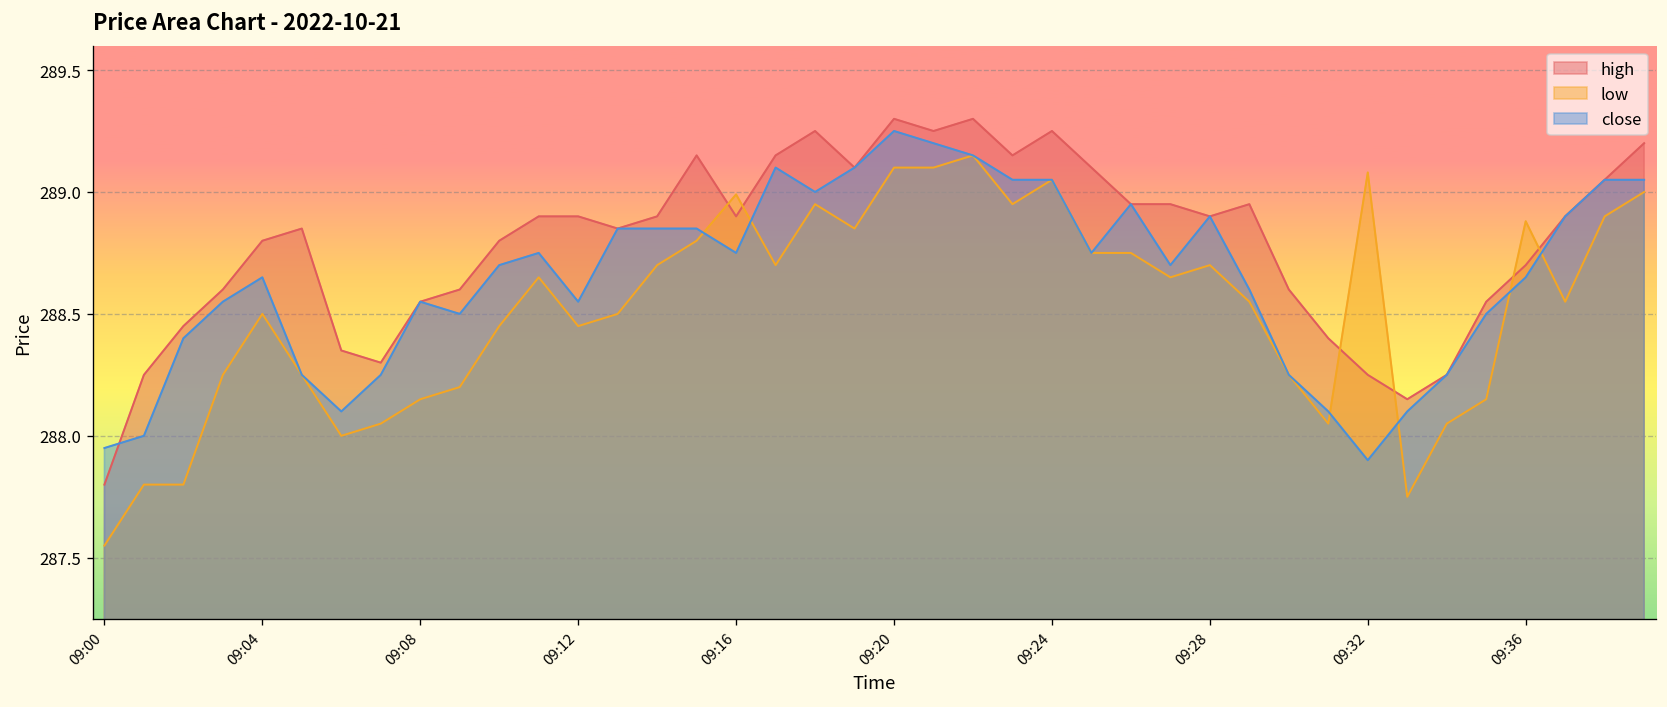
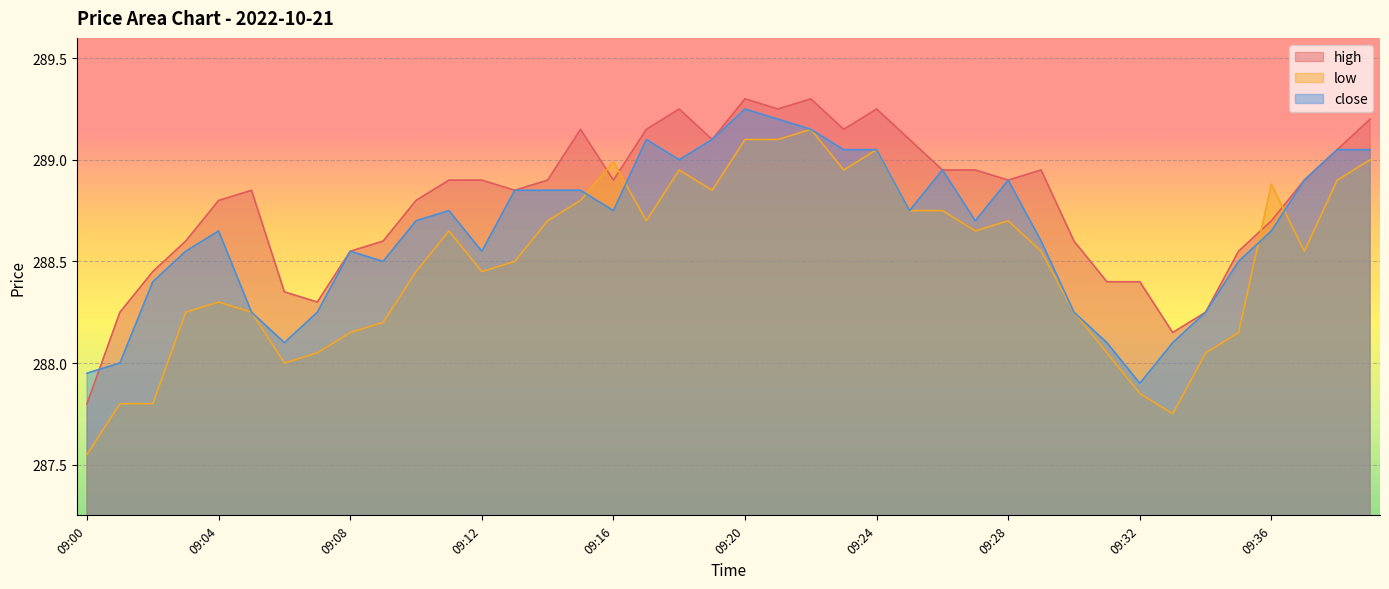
low, 09:04: 288.5 -> 288.3
high, 09:32: 288.25 -> 288.40
low, 09:32: 289.08 -> 287.85
